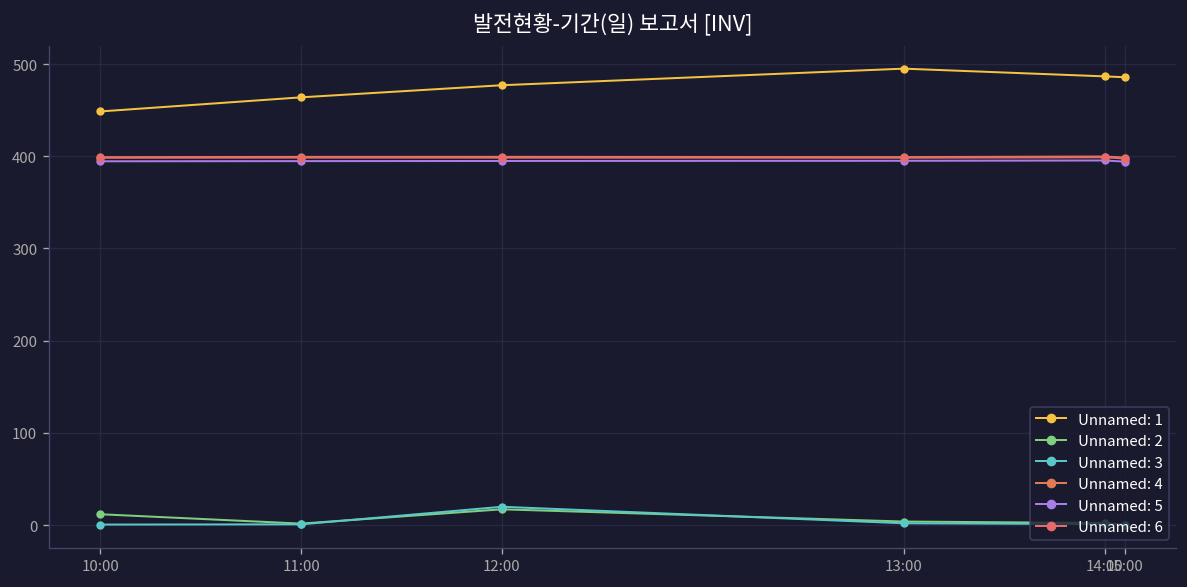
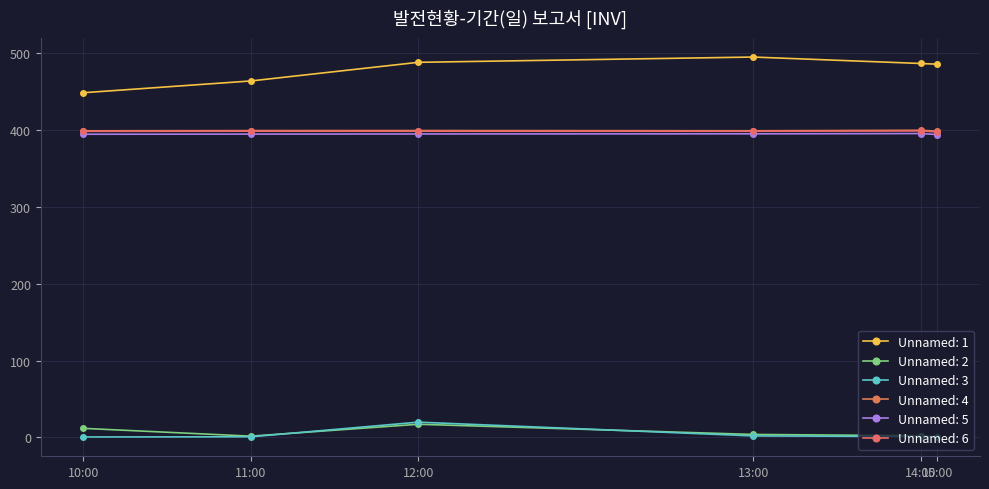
Unnamed: 1, 12:00: 480 -> 490
